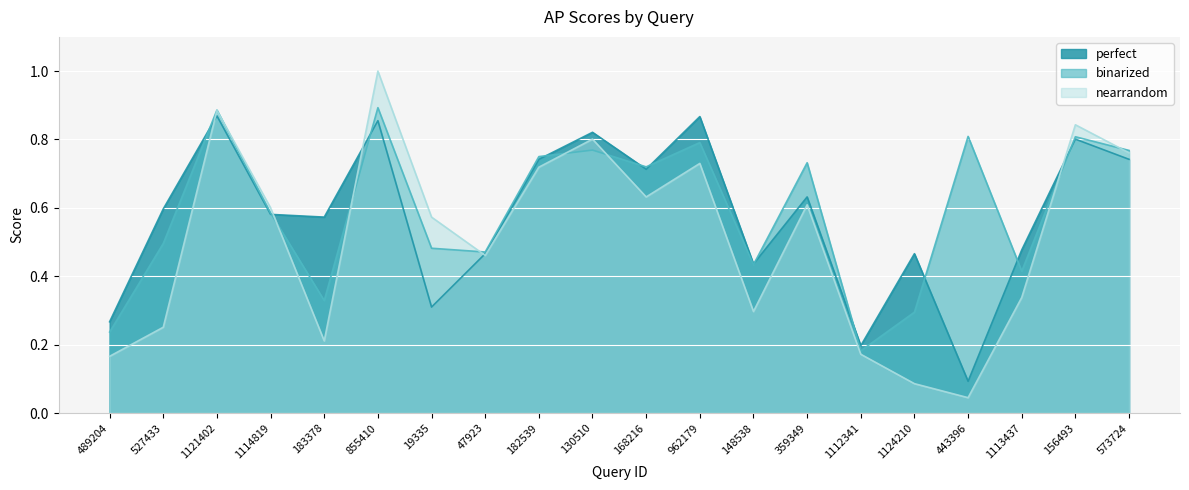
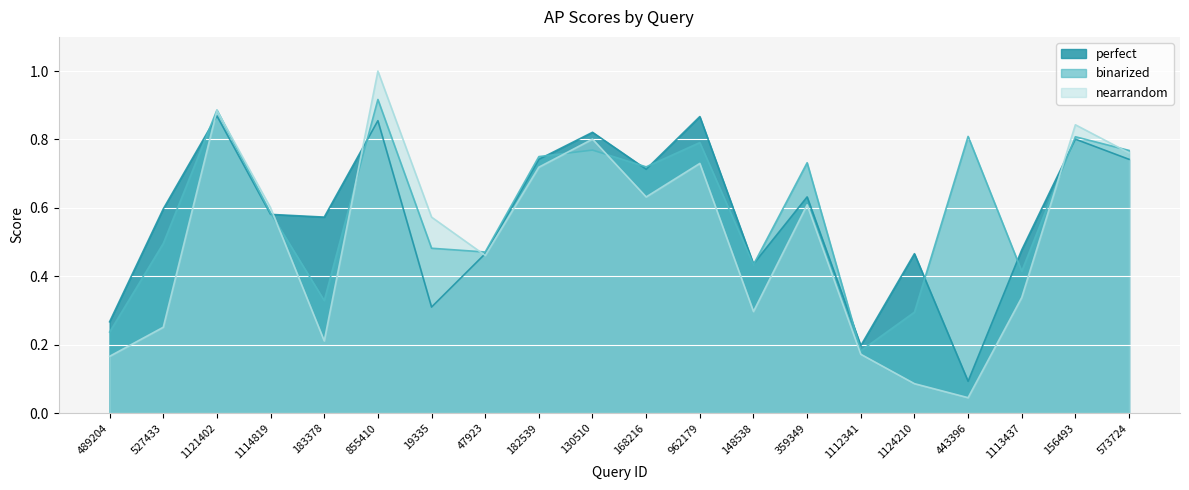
binarized, 855410: 0.89 -> 0.92
